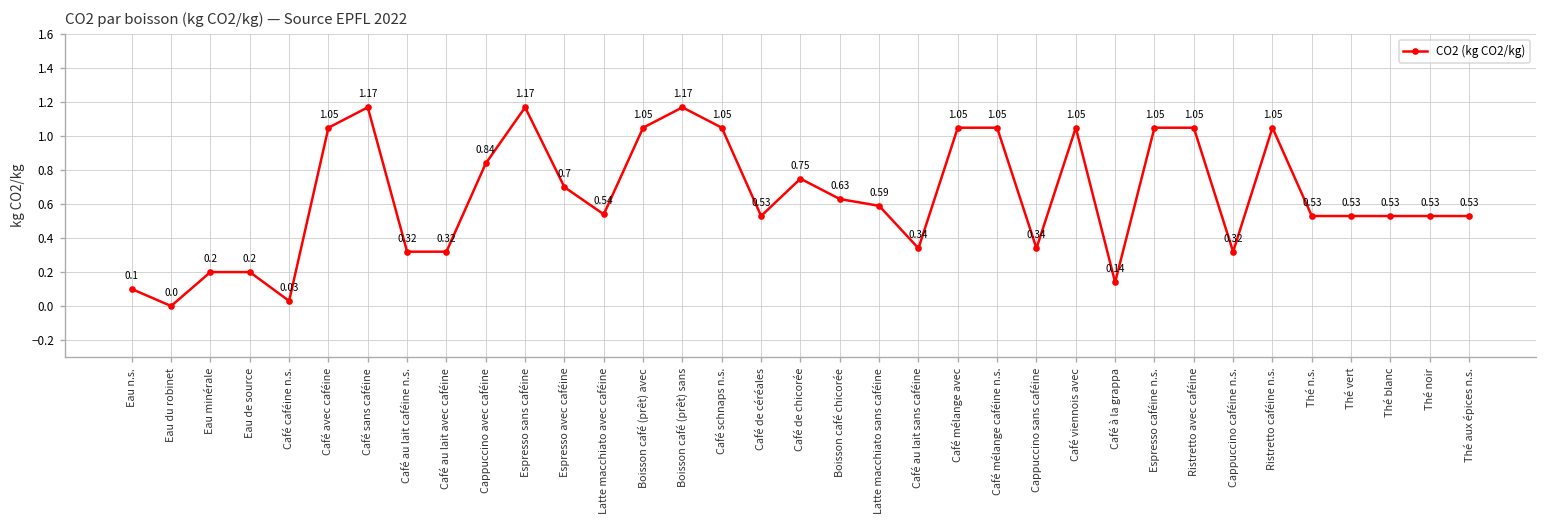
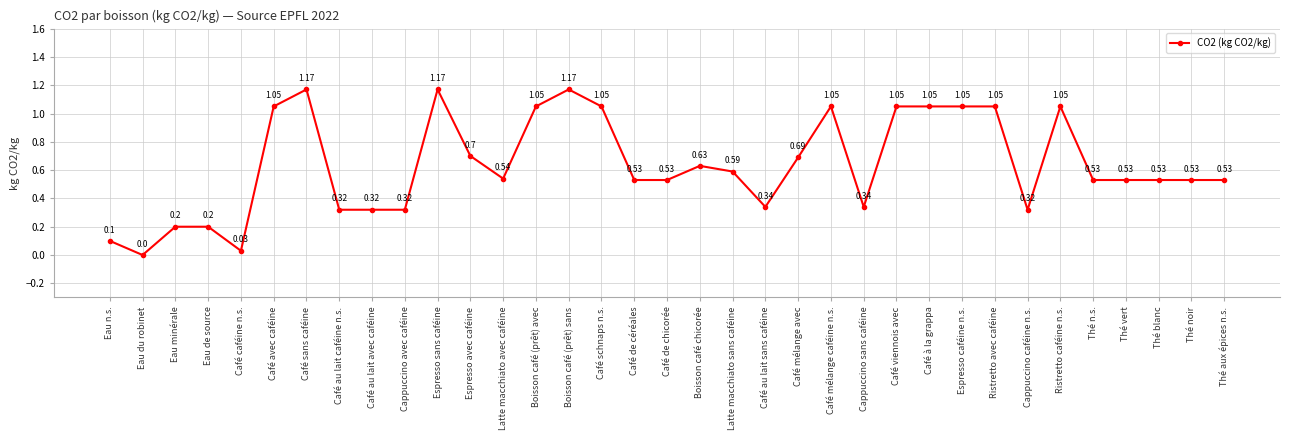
Cappuccino avec caféine: 0.84 -> 0.32
Café de chicorée: 0.75 -> 0.53
Café mélange avec: 1.05 -> 0.69
Café à la grappa: 0.14 -> 1.05
